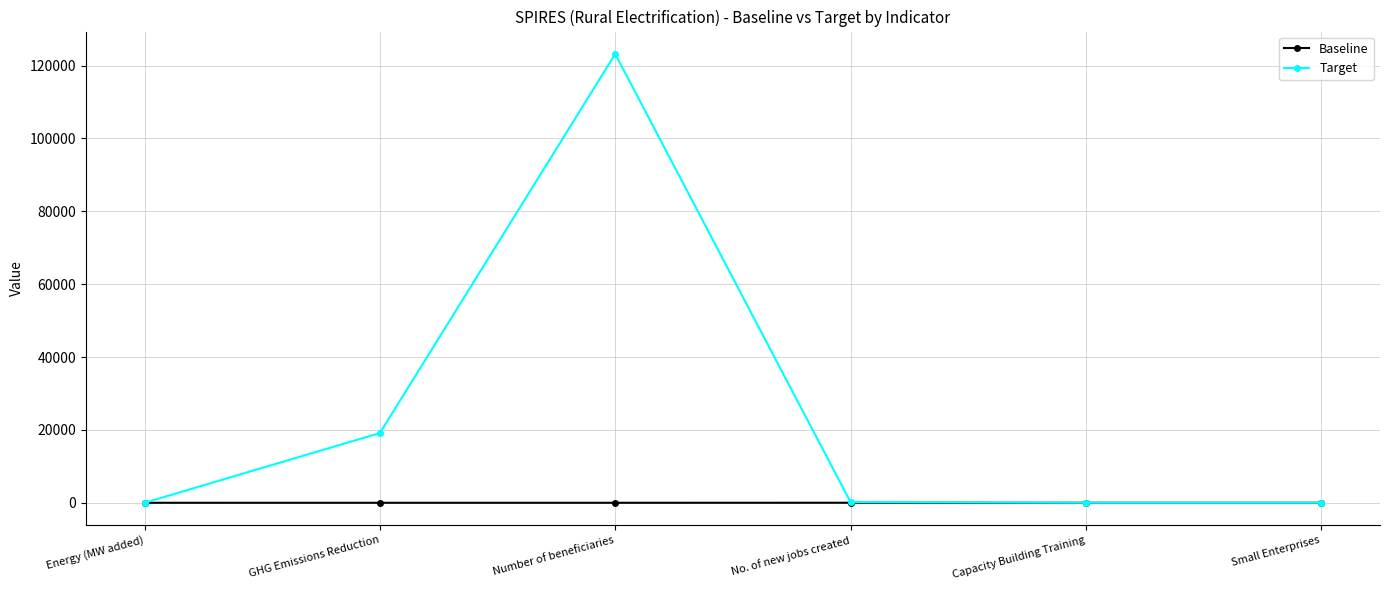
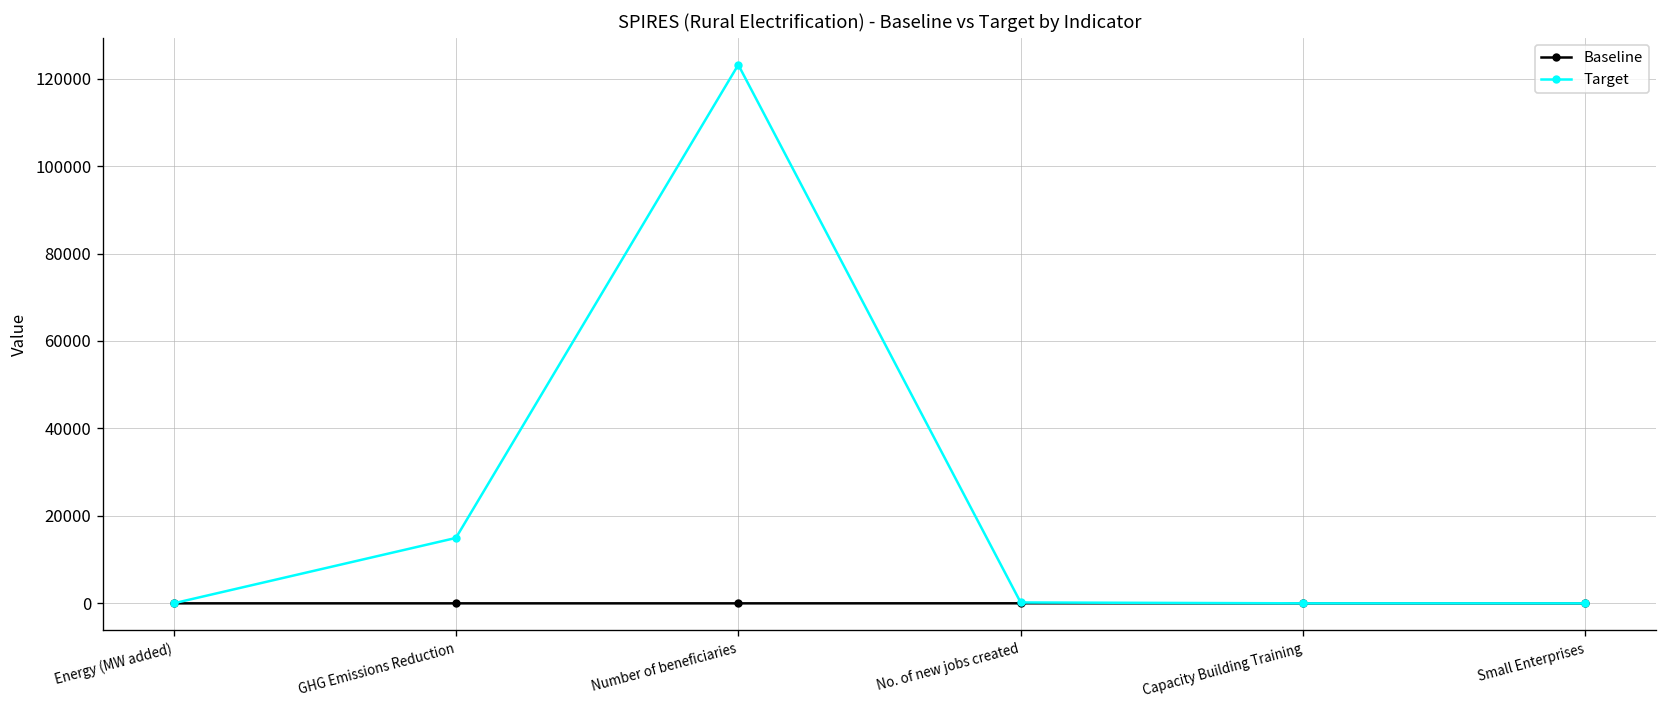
Target, GHG Emissions Reduction: 19000 -> 15000
